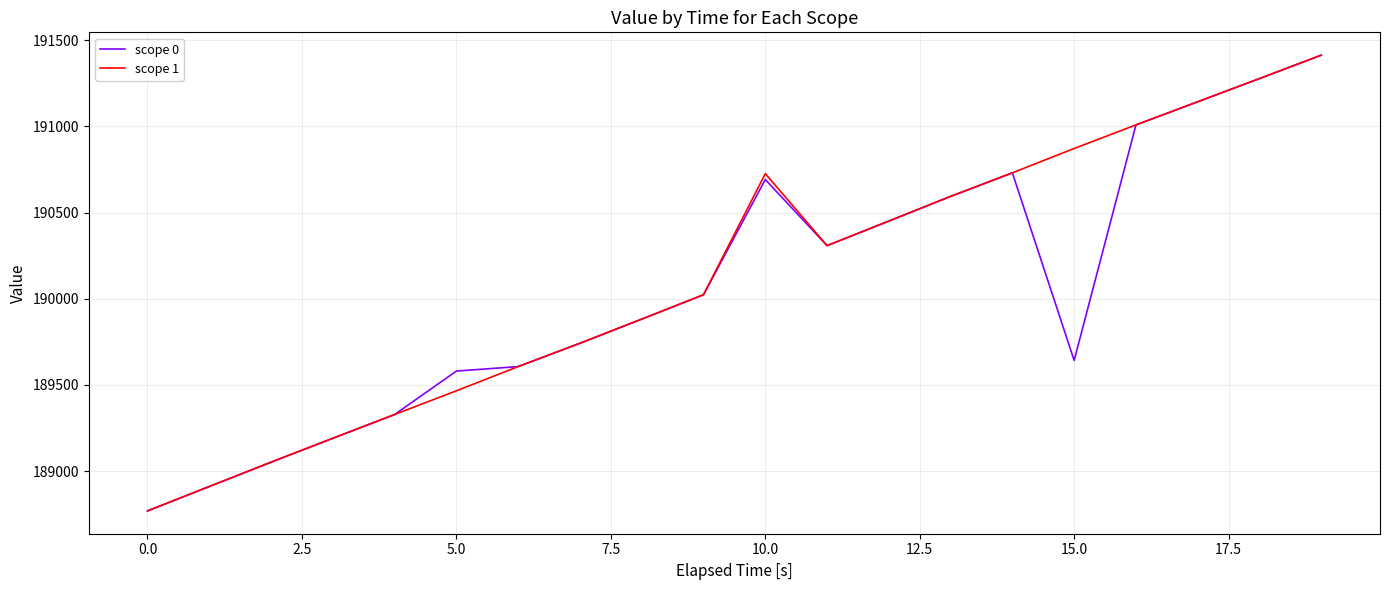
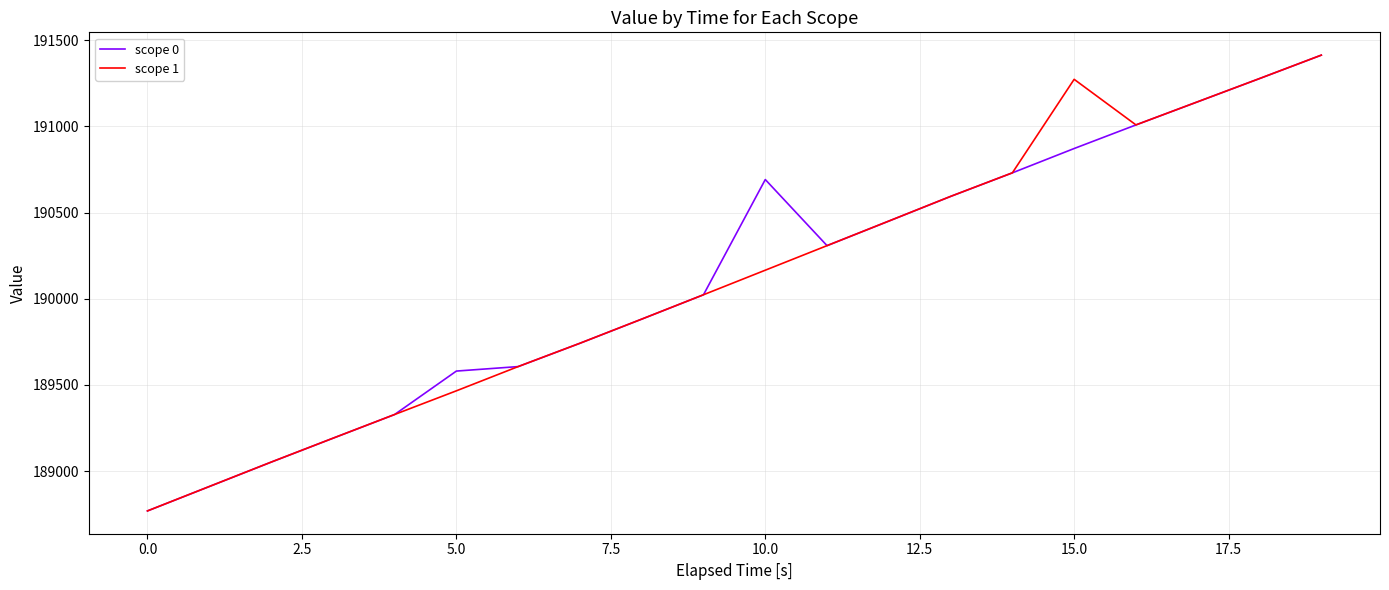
scope 1, 10.0: 190730 -> 190170
scope 0, 15.0: 189640 -> 190870
scope 1, 15.0: 190870 -> 191270
